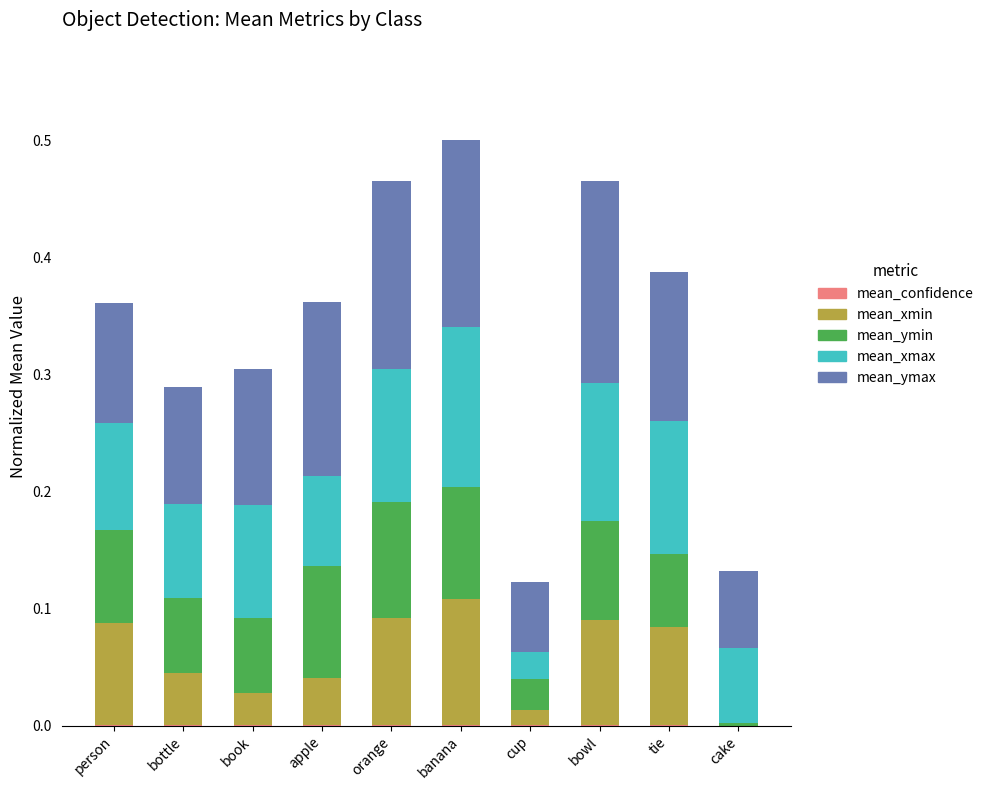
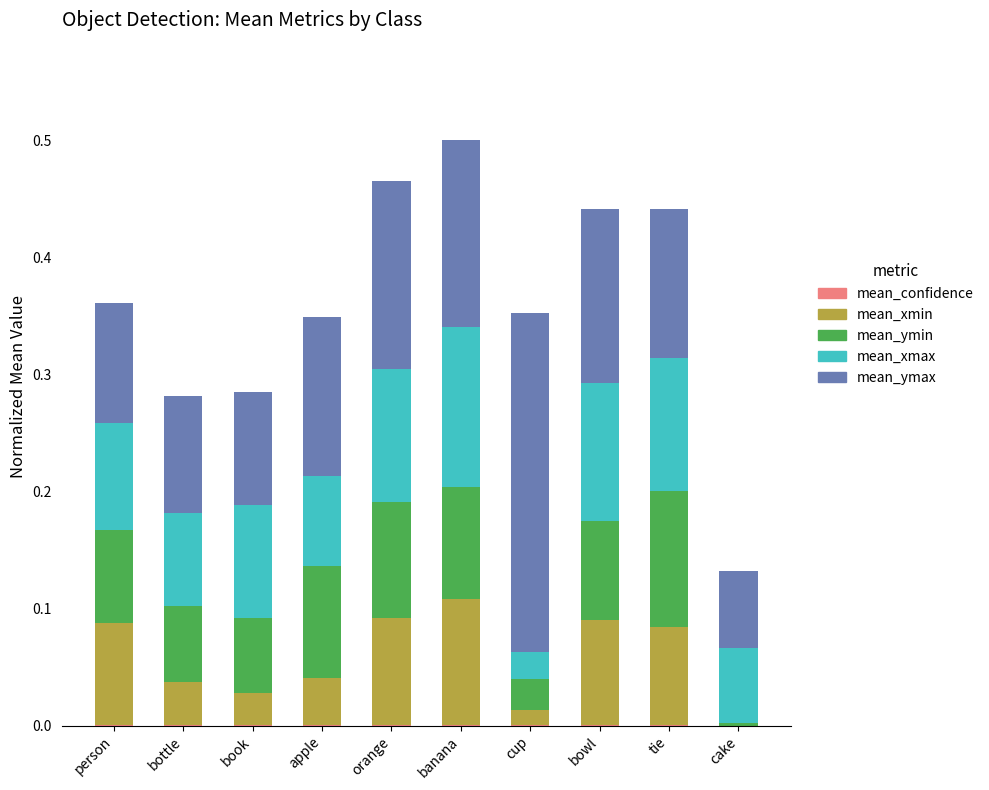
mean_xmin, bottle: 0.045 -> 0.038
mean_ymax, book: 0.116 -> 0.097
mean_ymax, apple: 0.149 -> 0.136
mean_ymax, cup: 0.060 -> 0.290
mean_ymax, bowl: 0.172 -> 0.149
mean_ymin, tie: 0.062 -> 0.116
